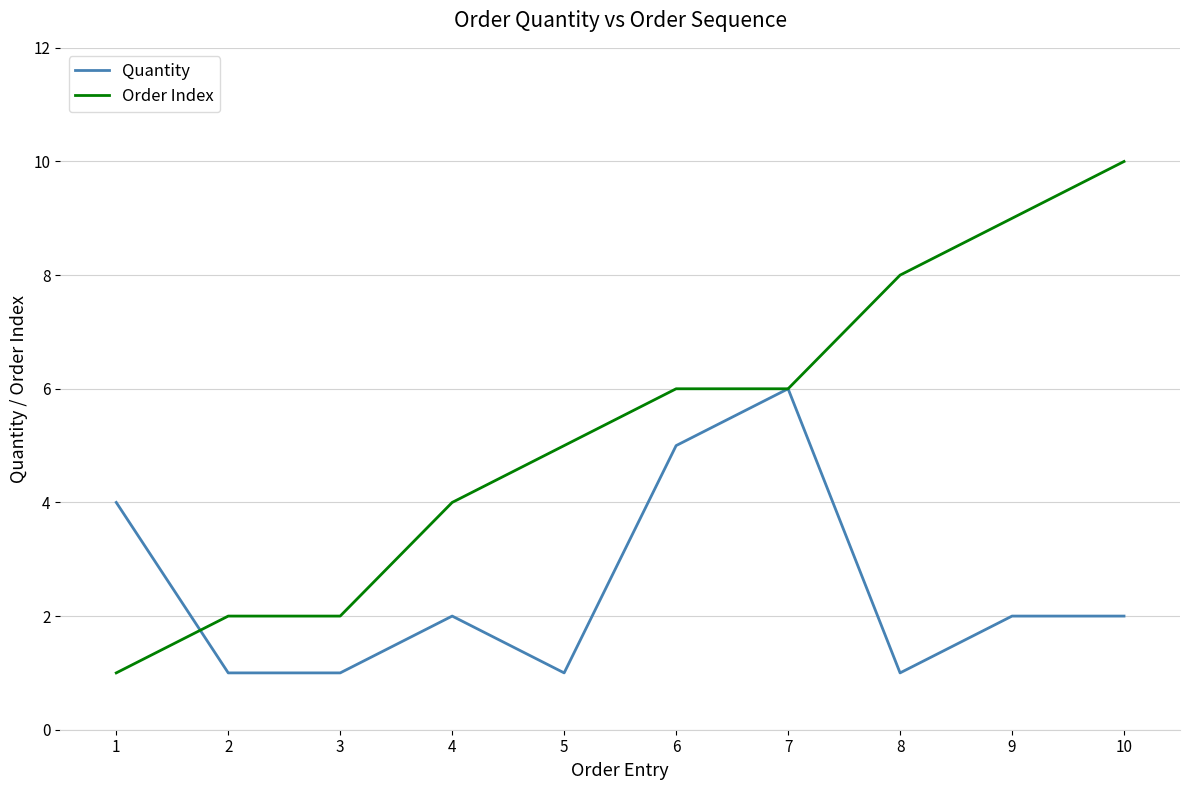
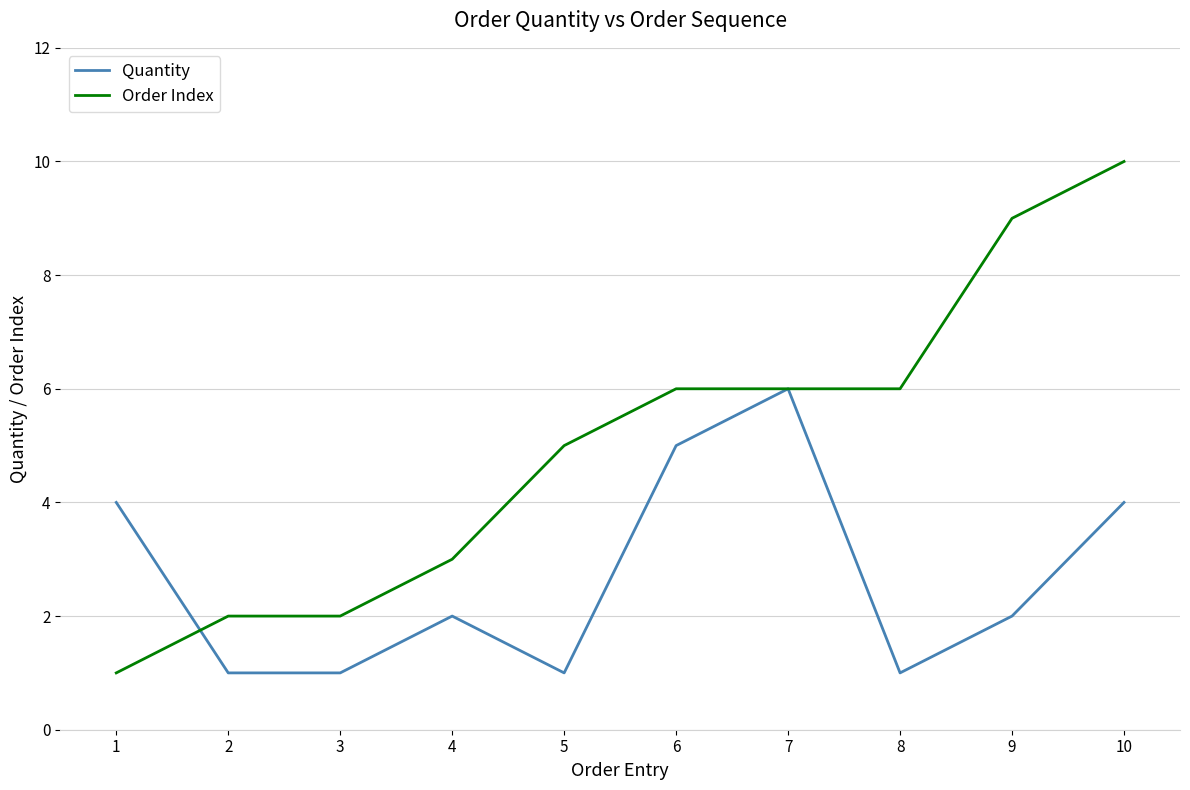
Order Index, 4: 4 -> 3
Order Index, 8: 8 -> 6
Quantity, 10: 2 -> 4
